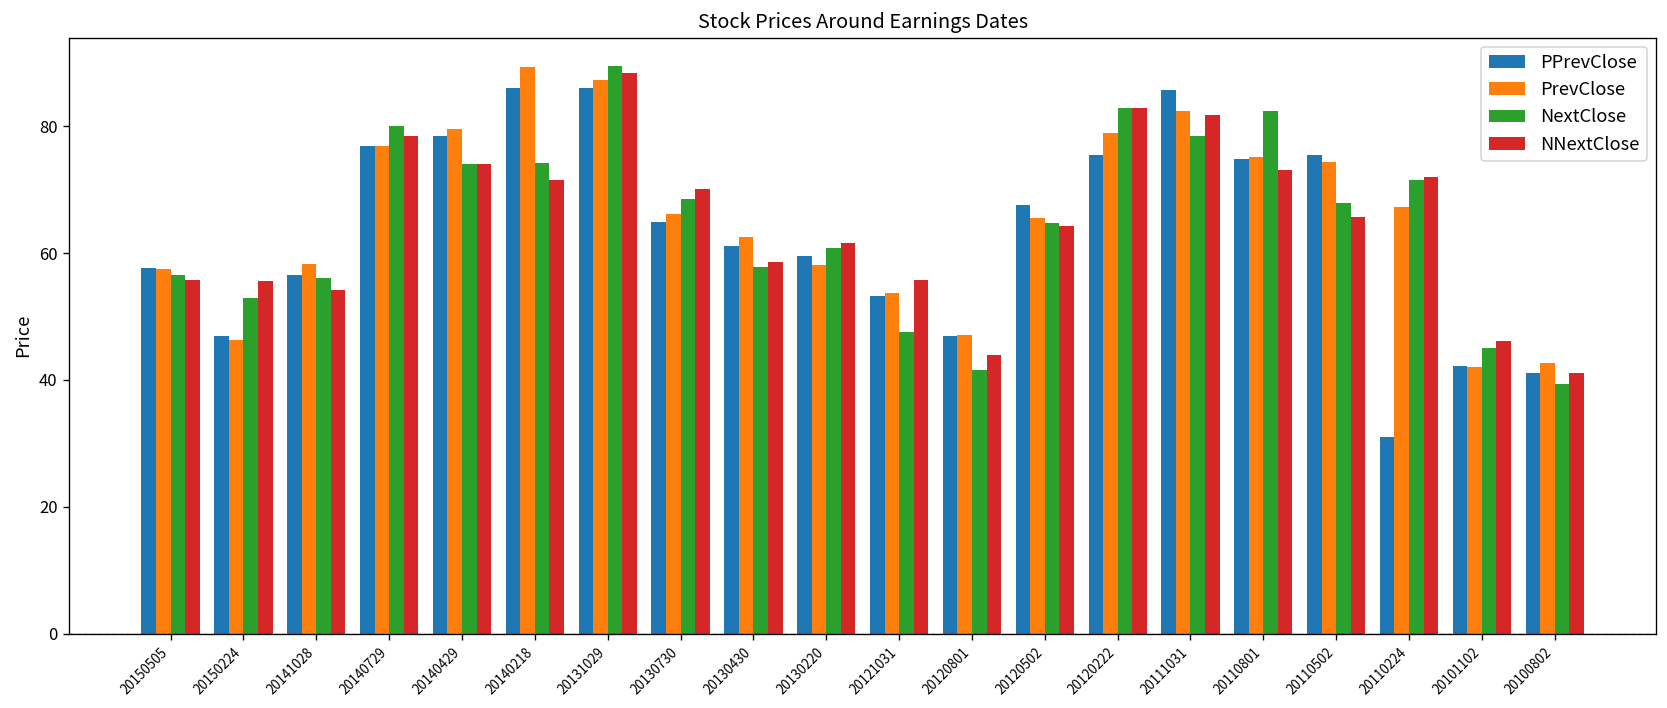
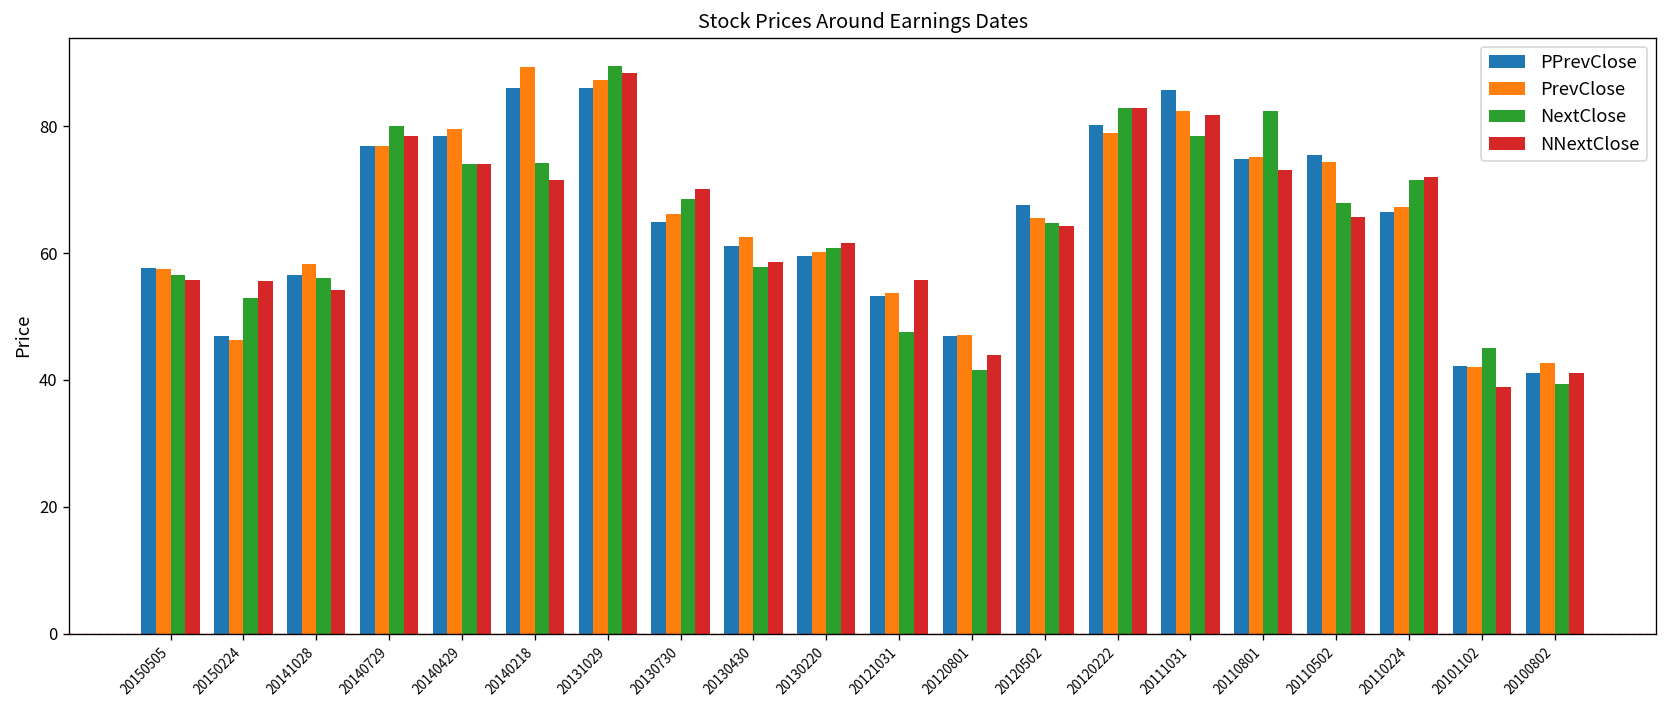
PrevClose, 20130220: 58 -> 60
PPrevClose, 20120222: 75 -> 80
PPrevClose, 20110224: 31 -> 66
NNextClose, 20101102: 46 -> 39
